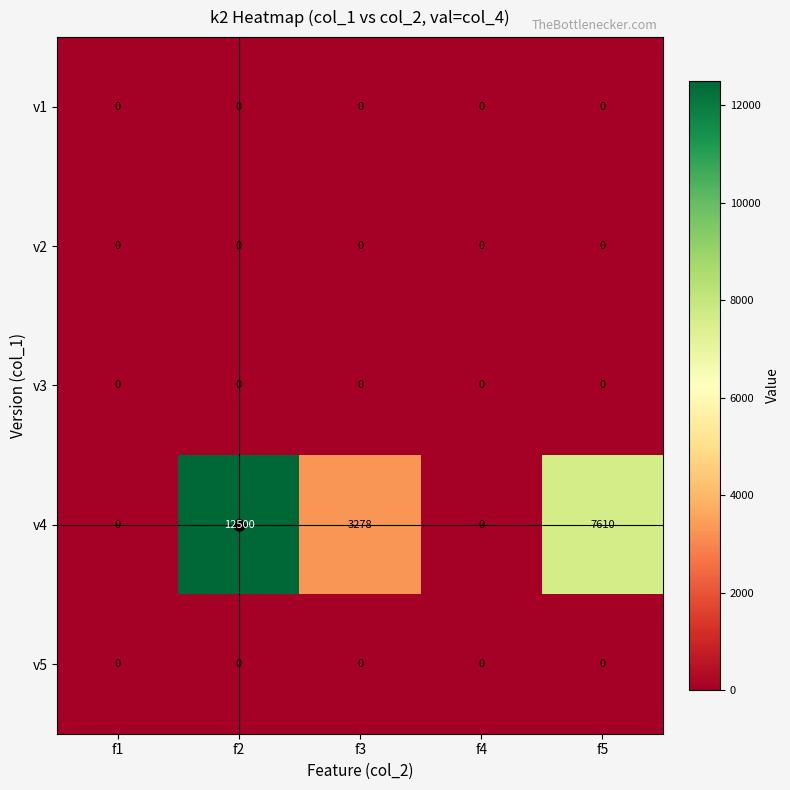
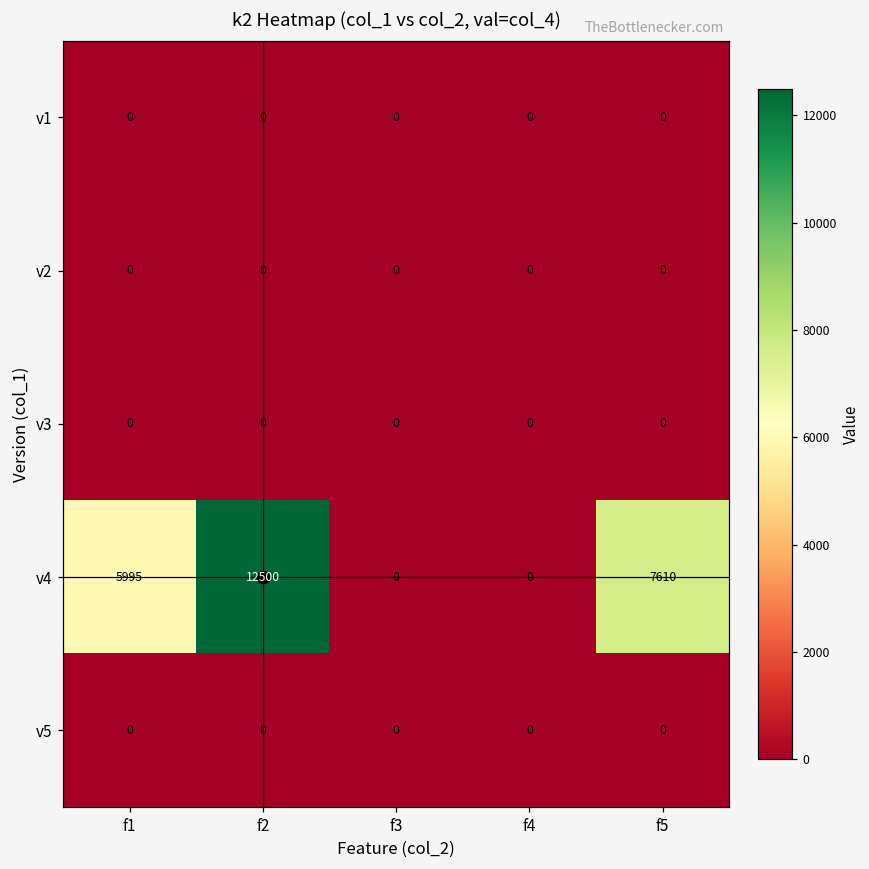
v4, f1: 0 -> 5995
v4, f3: 3278 -> 0
